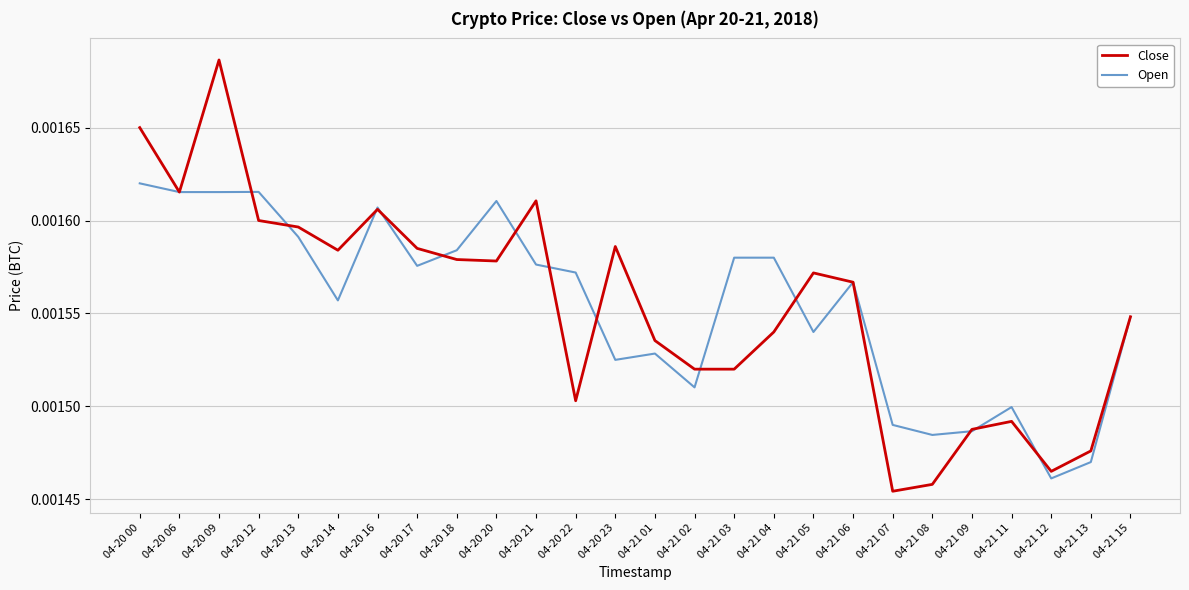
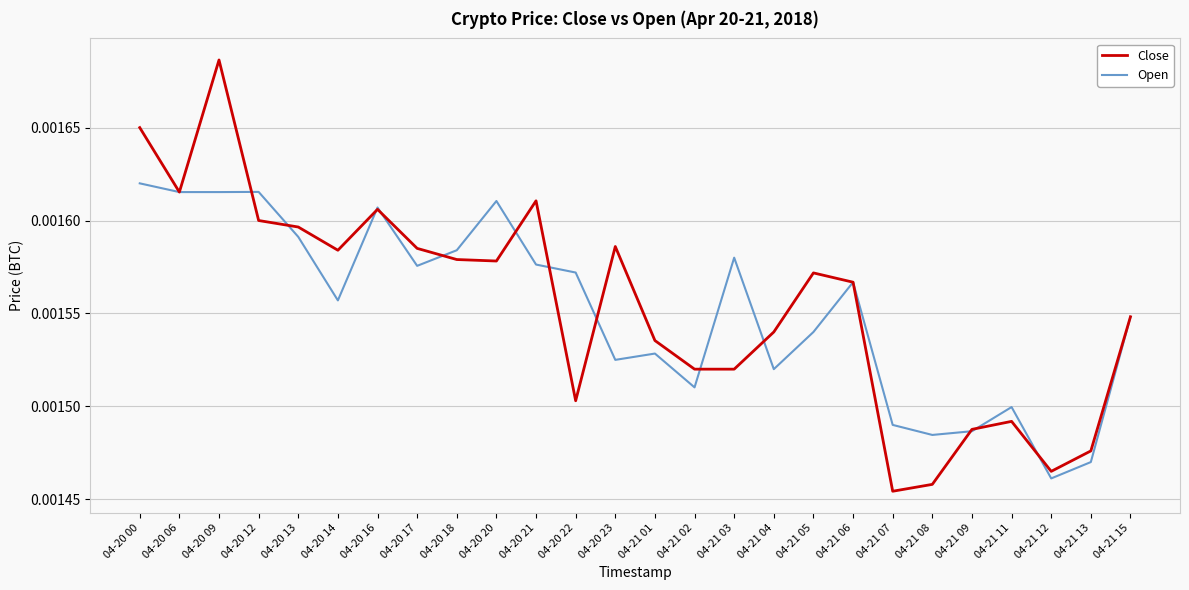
Open, 04-21 04: 0.00158 -> 0.00152
